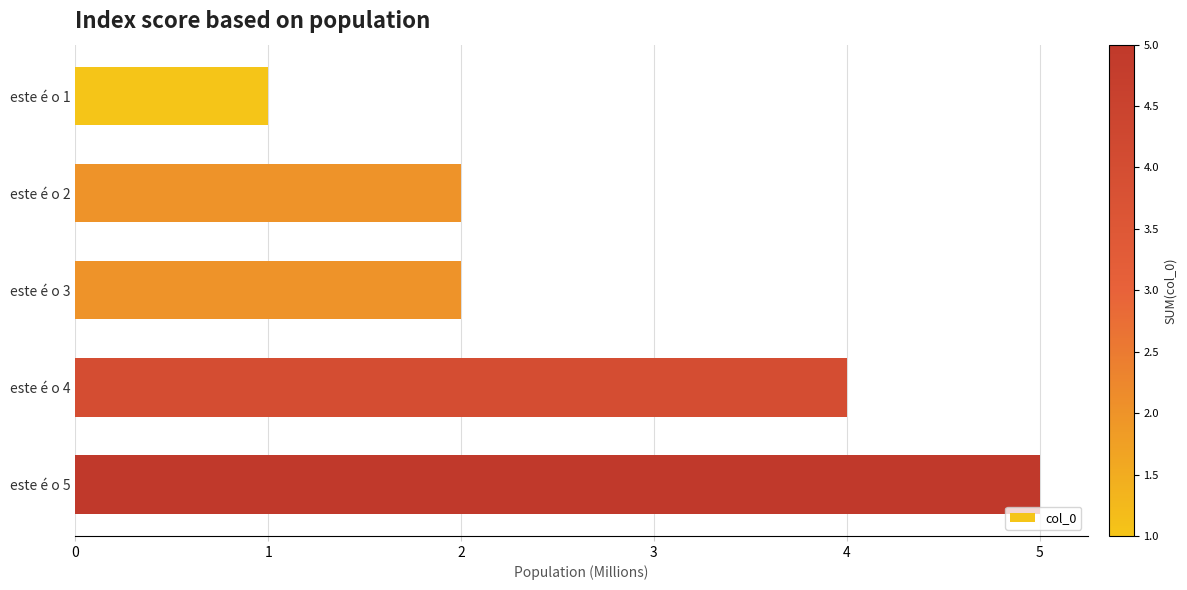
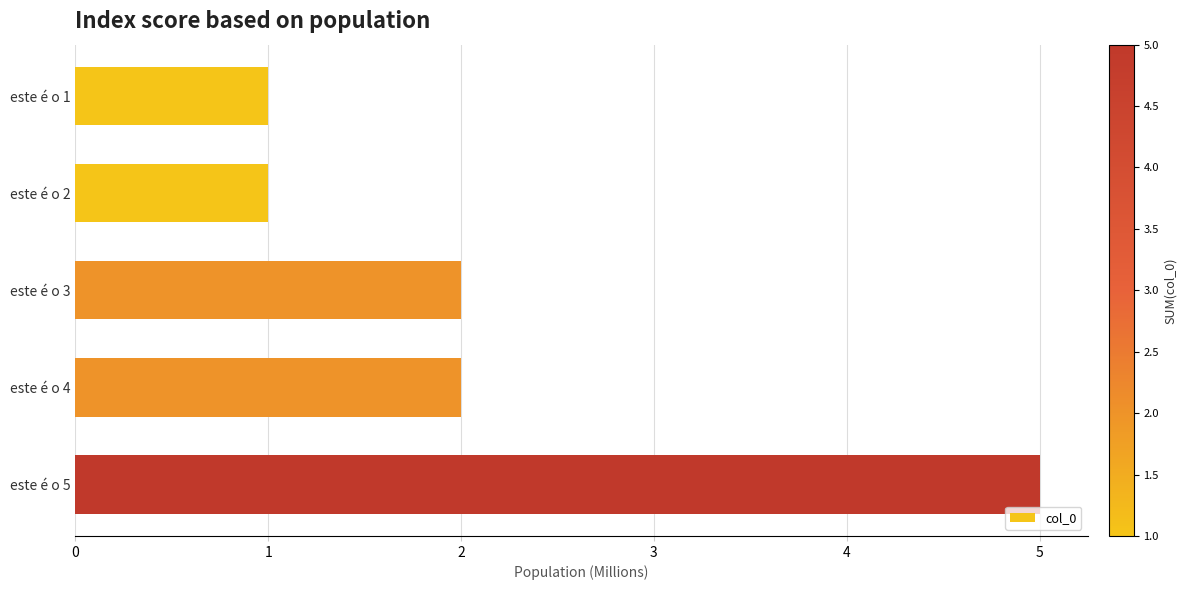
este é o 2: 2 -> 1
este é o 4: 4 -> 2
